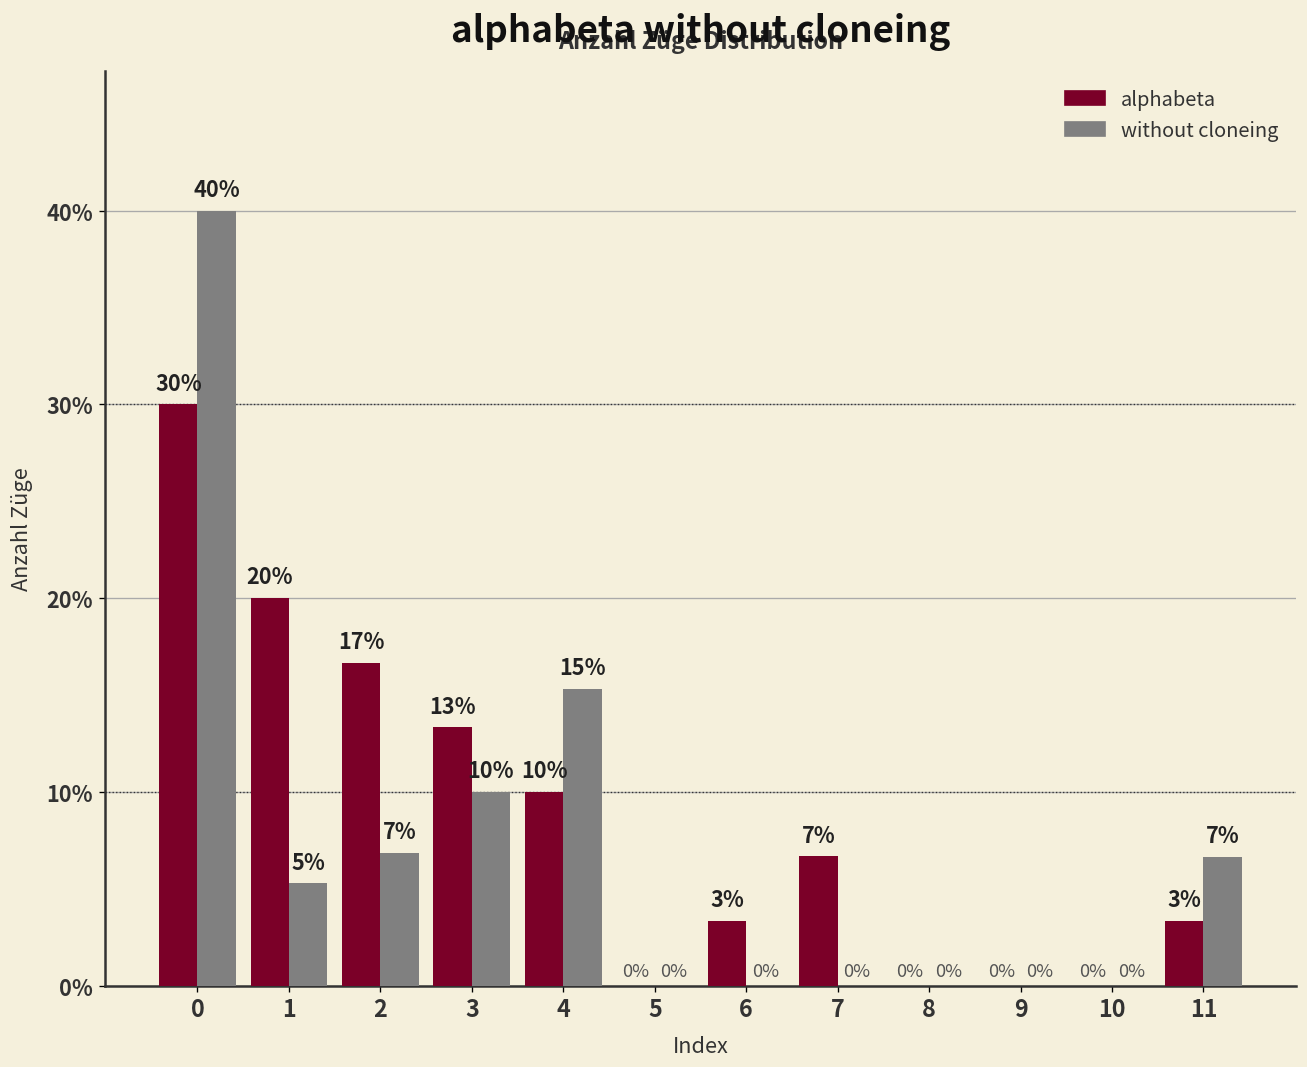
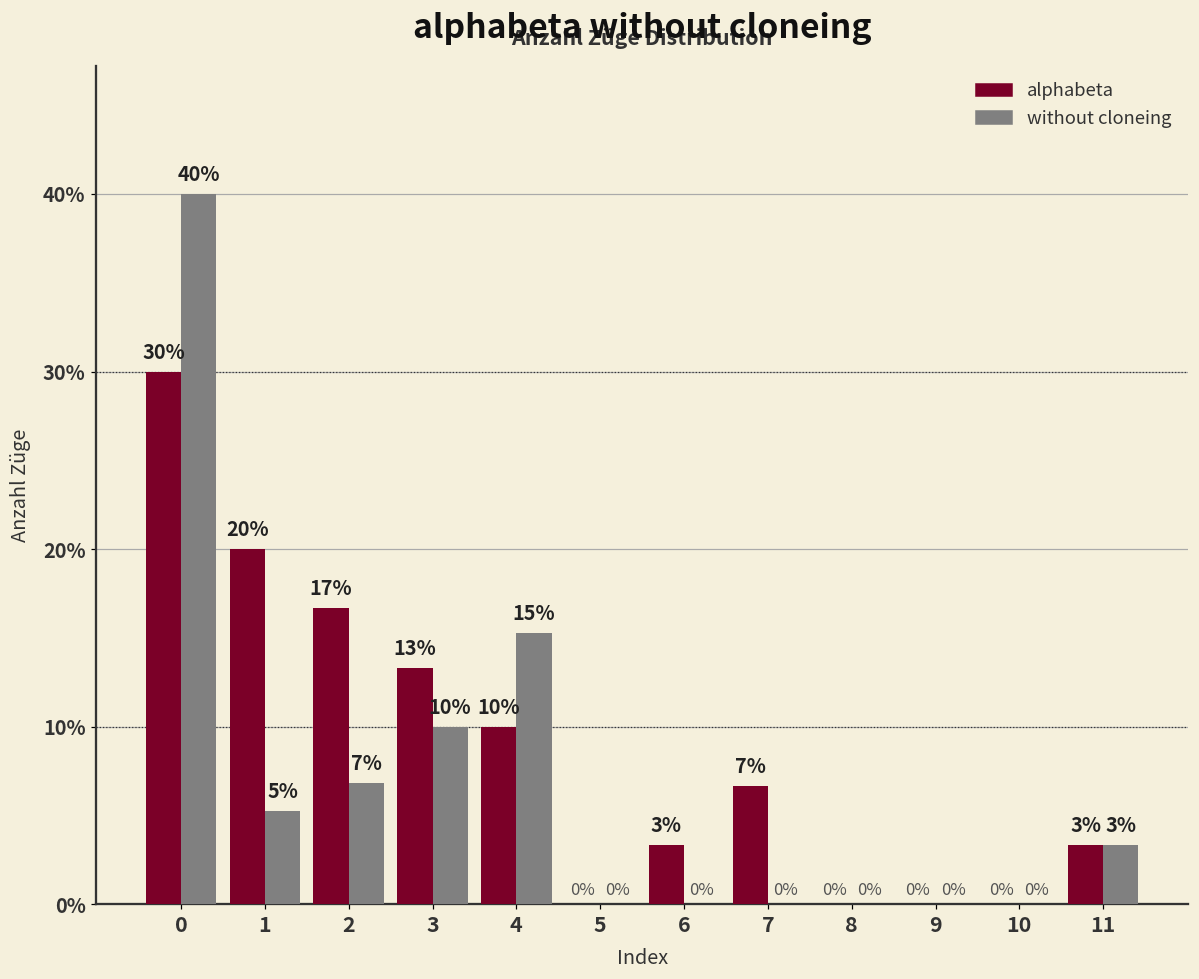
without cloneing, 11: 7% -> 3%
